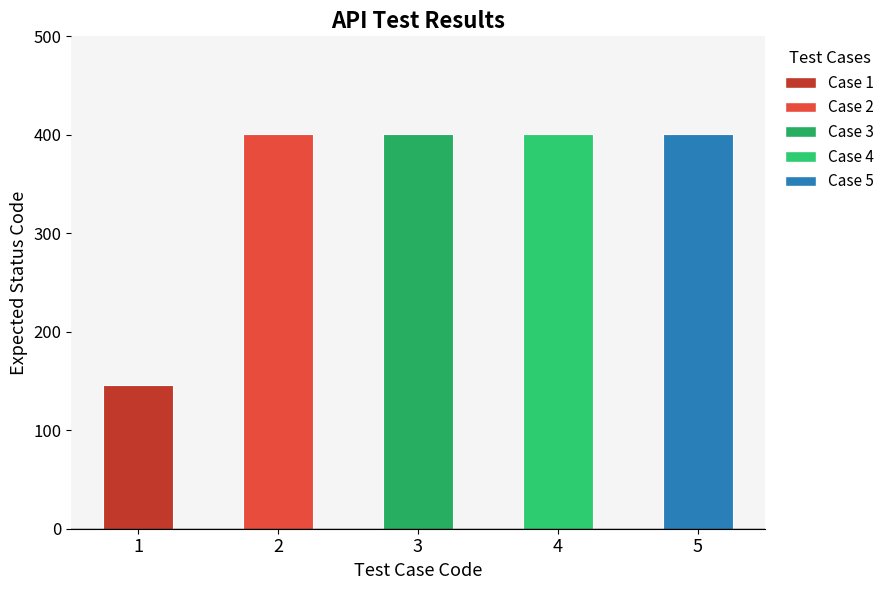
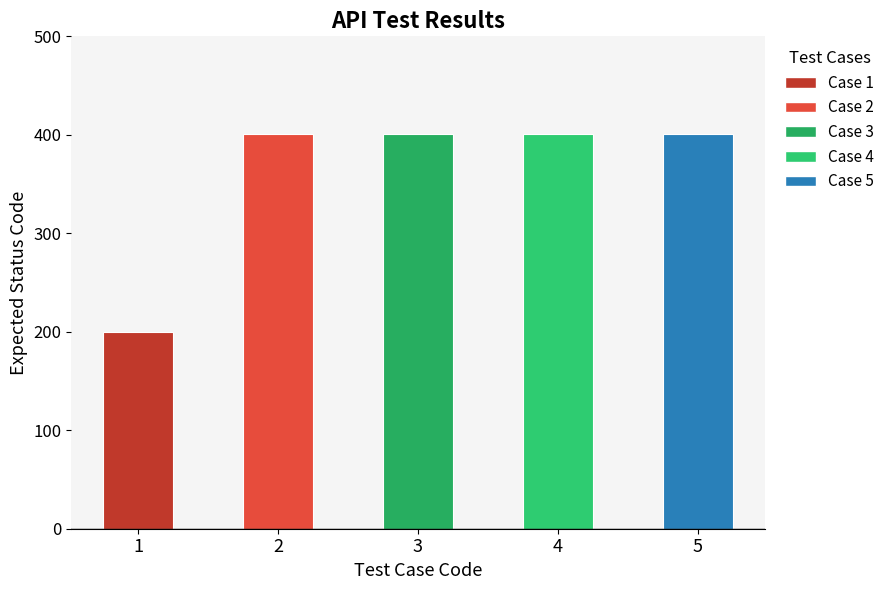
1: 150 -> 200
